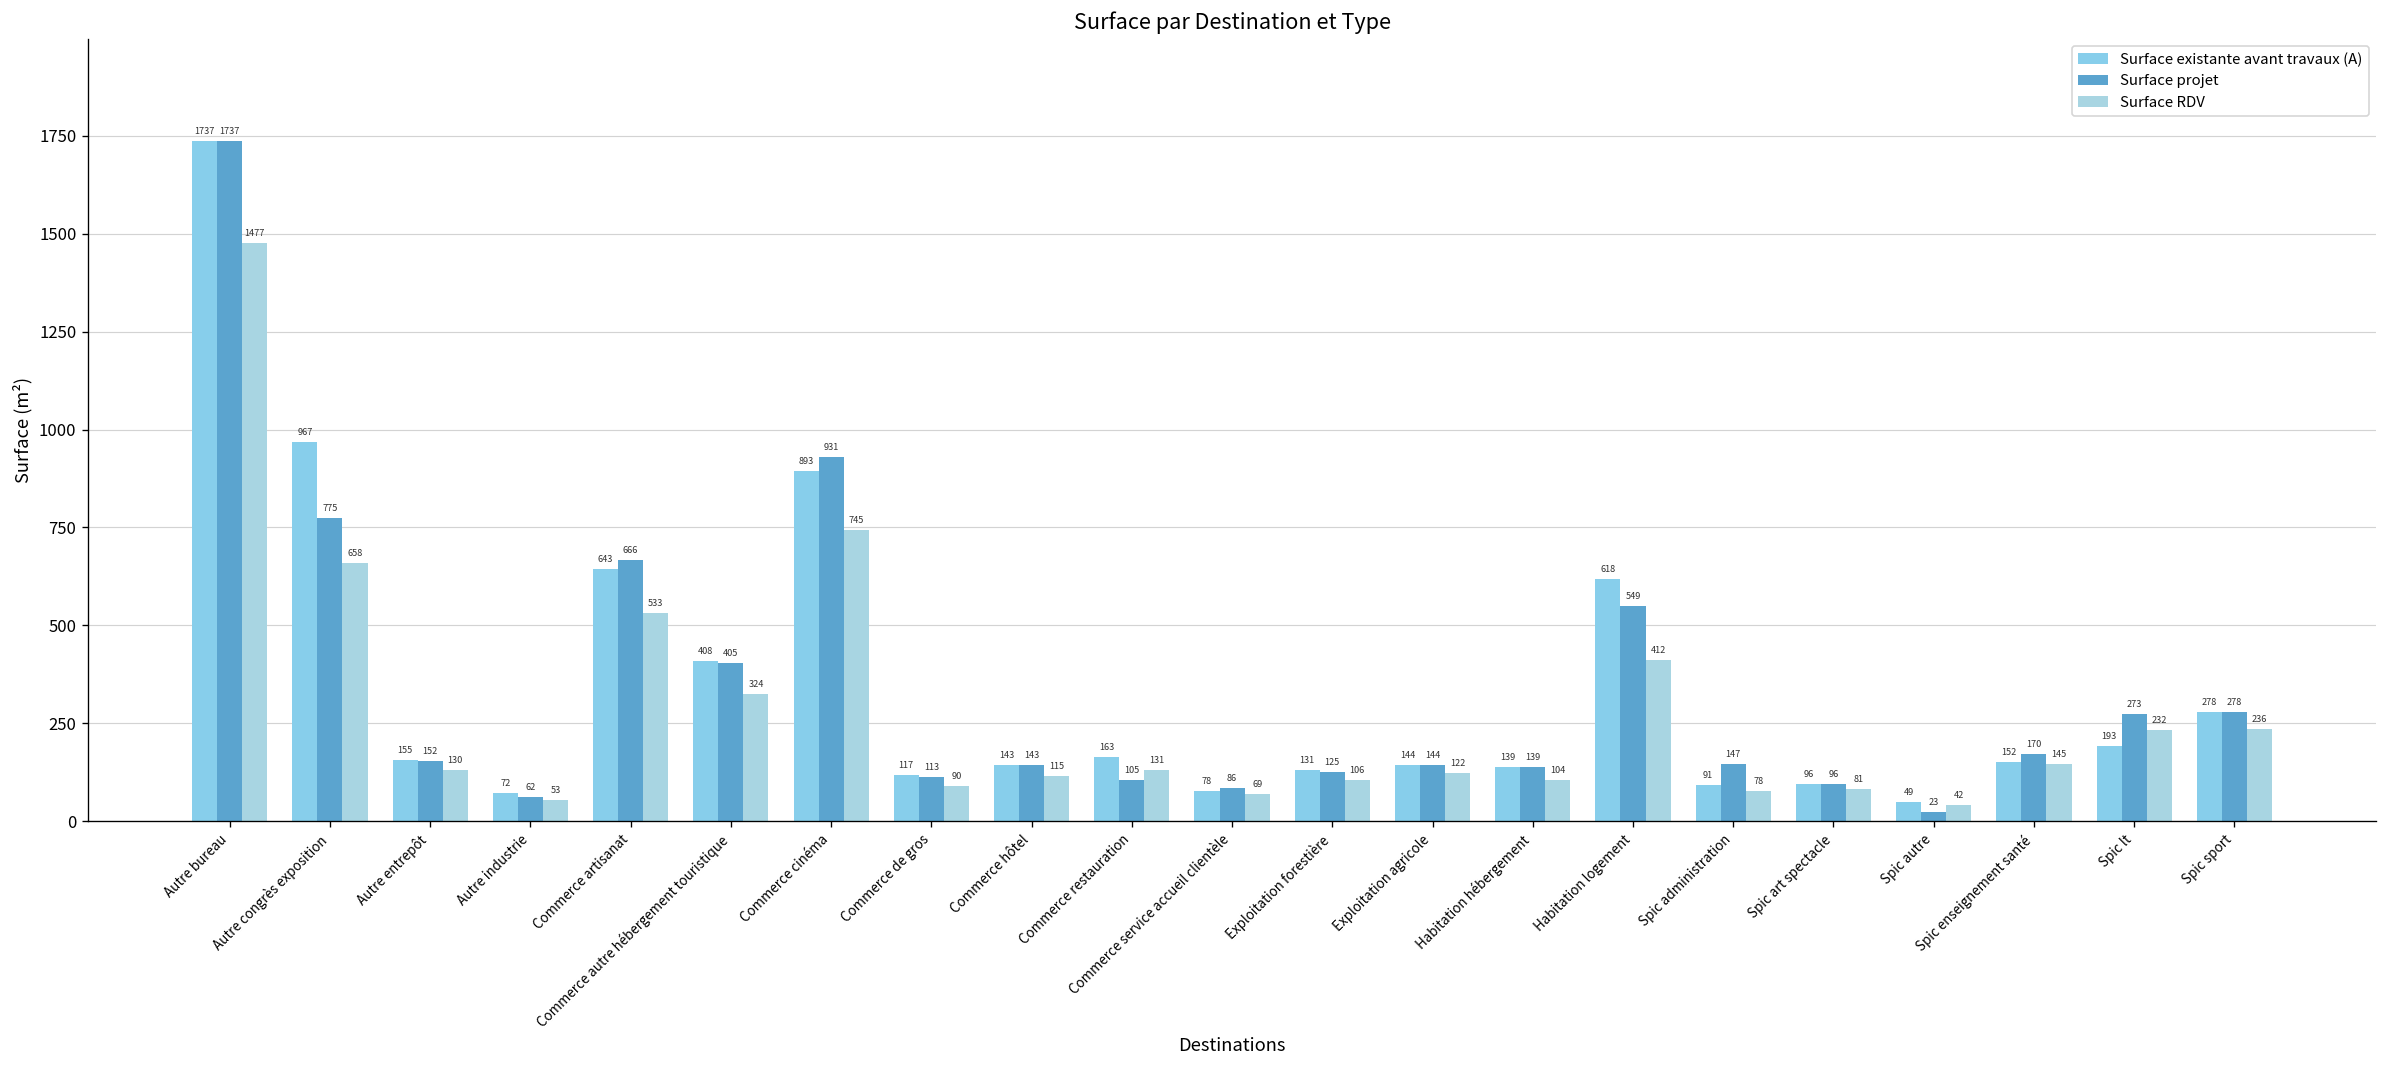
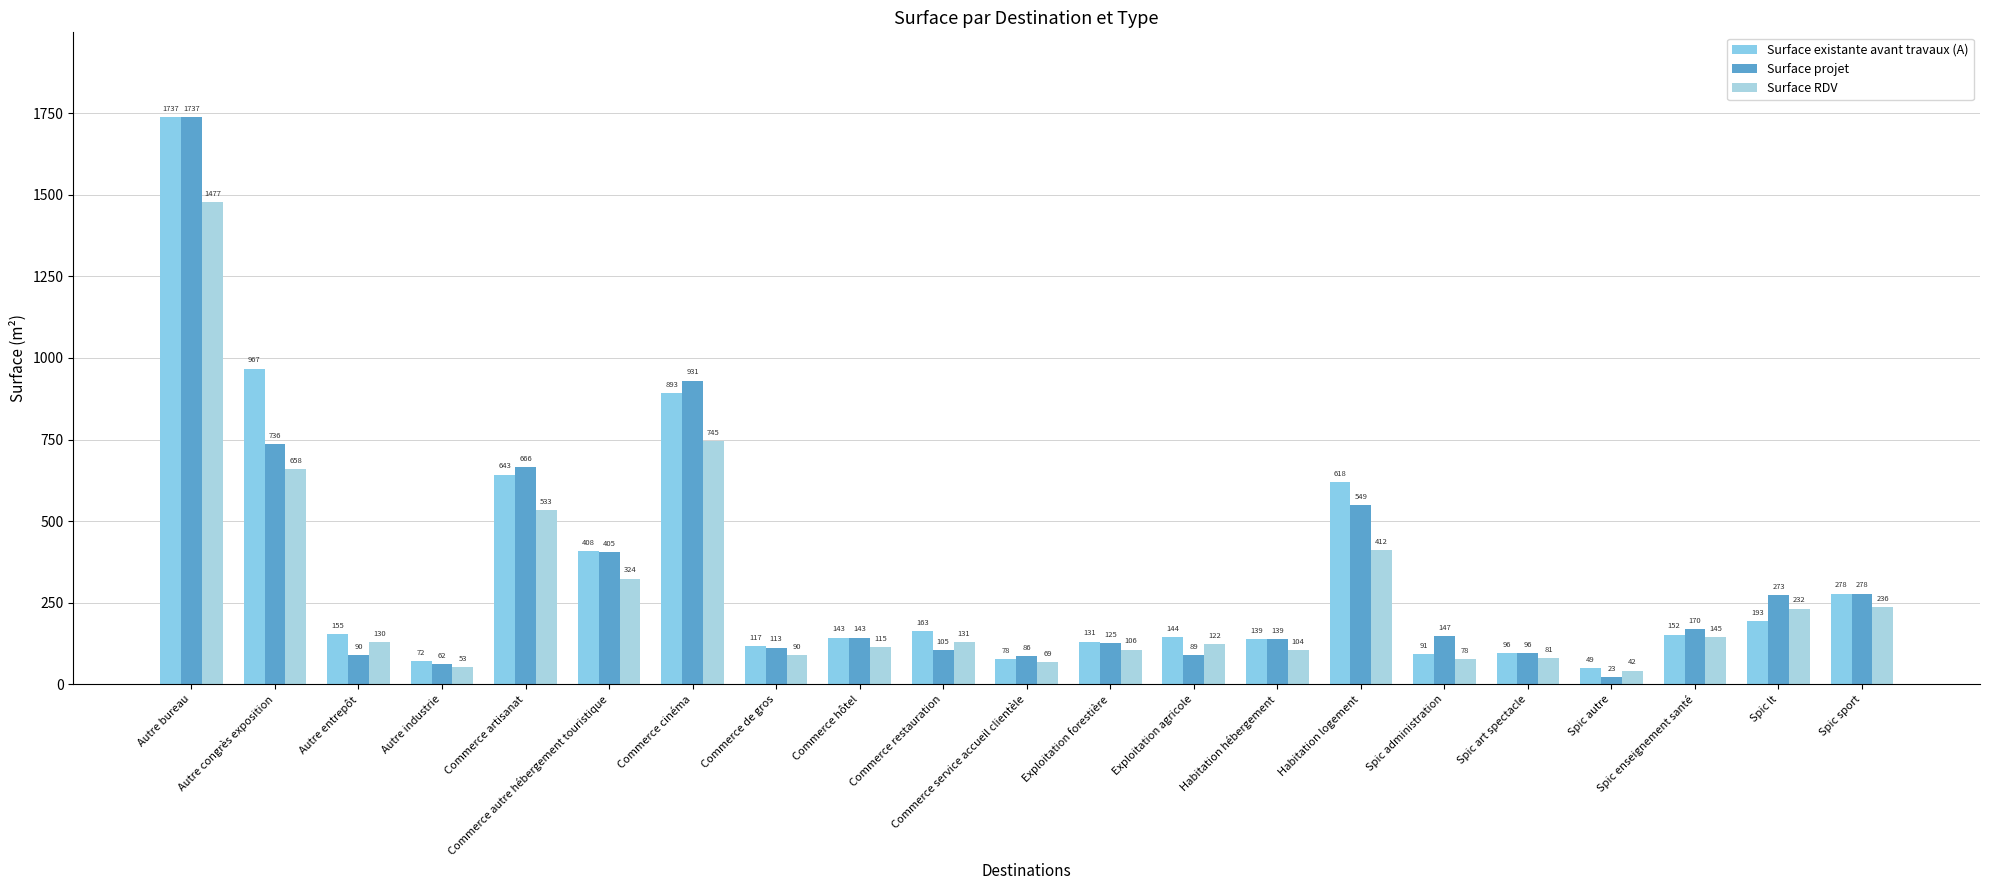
Surface projet, Autre congrès exposition: 775 -> 736
Surface projet, Autre entrepôt: 152 -> 90
Surface projet, Exploitation agricole: 144 -> 89
